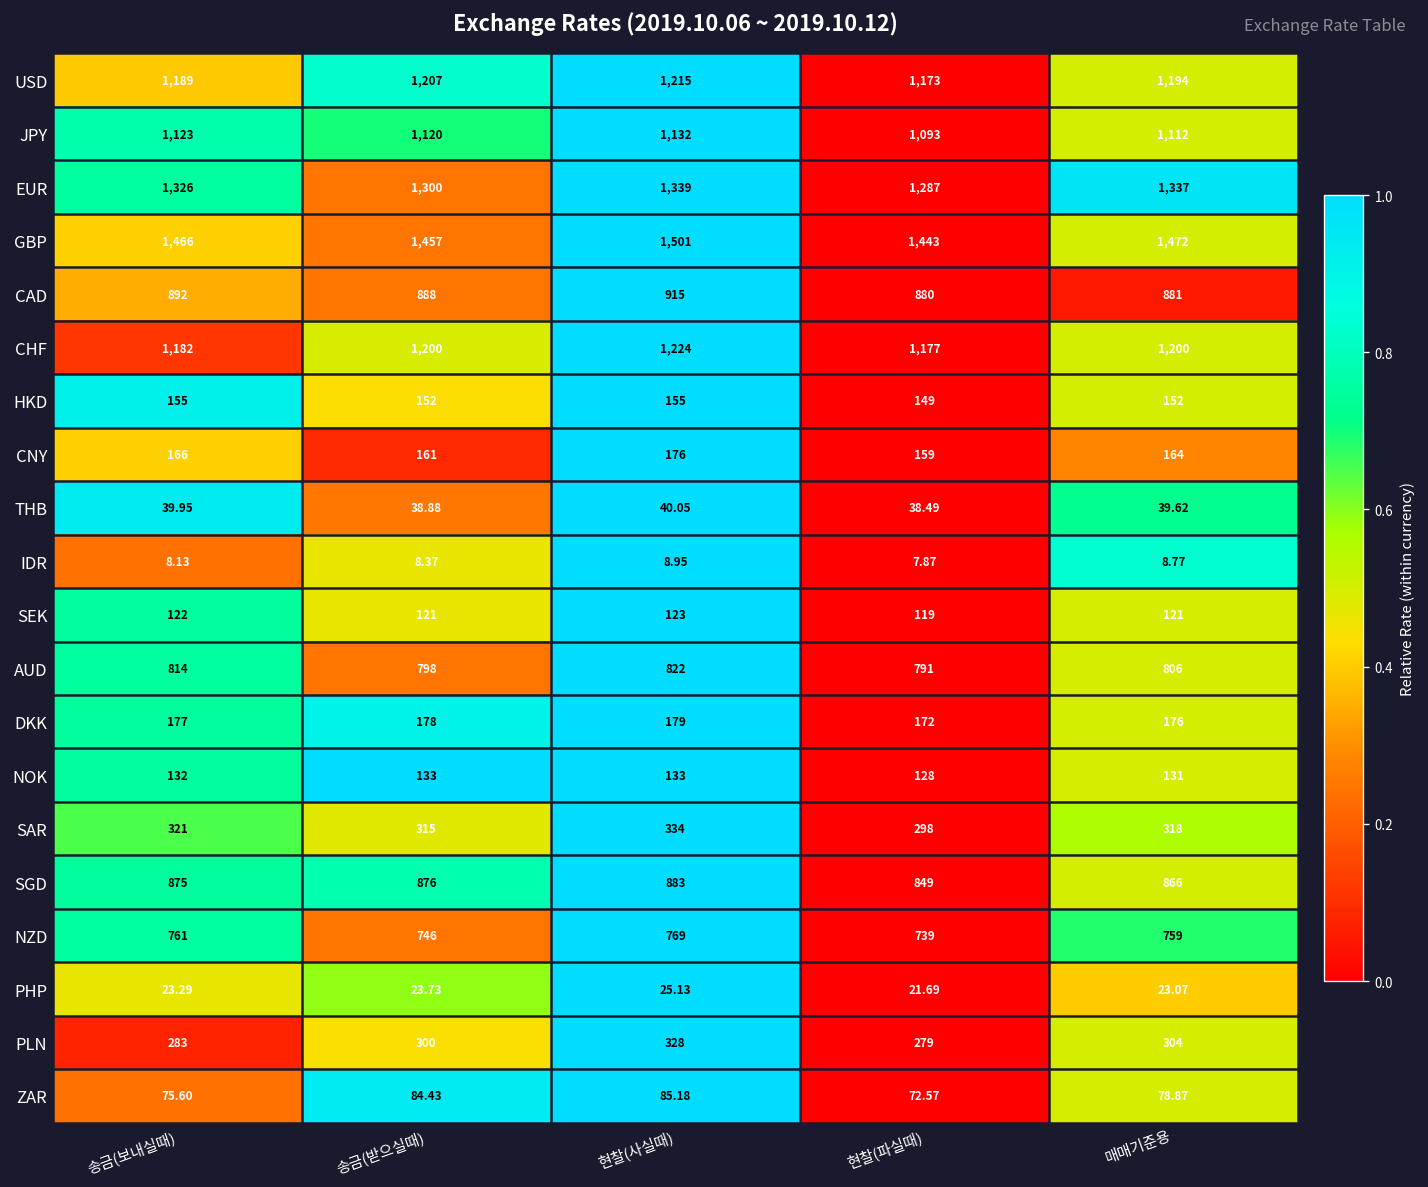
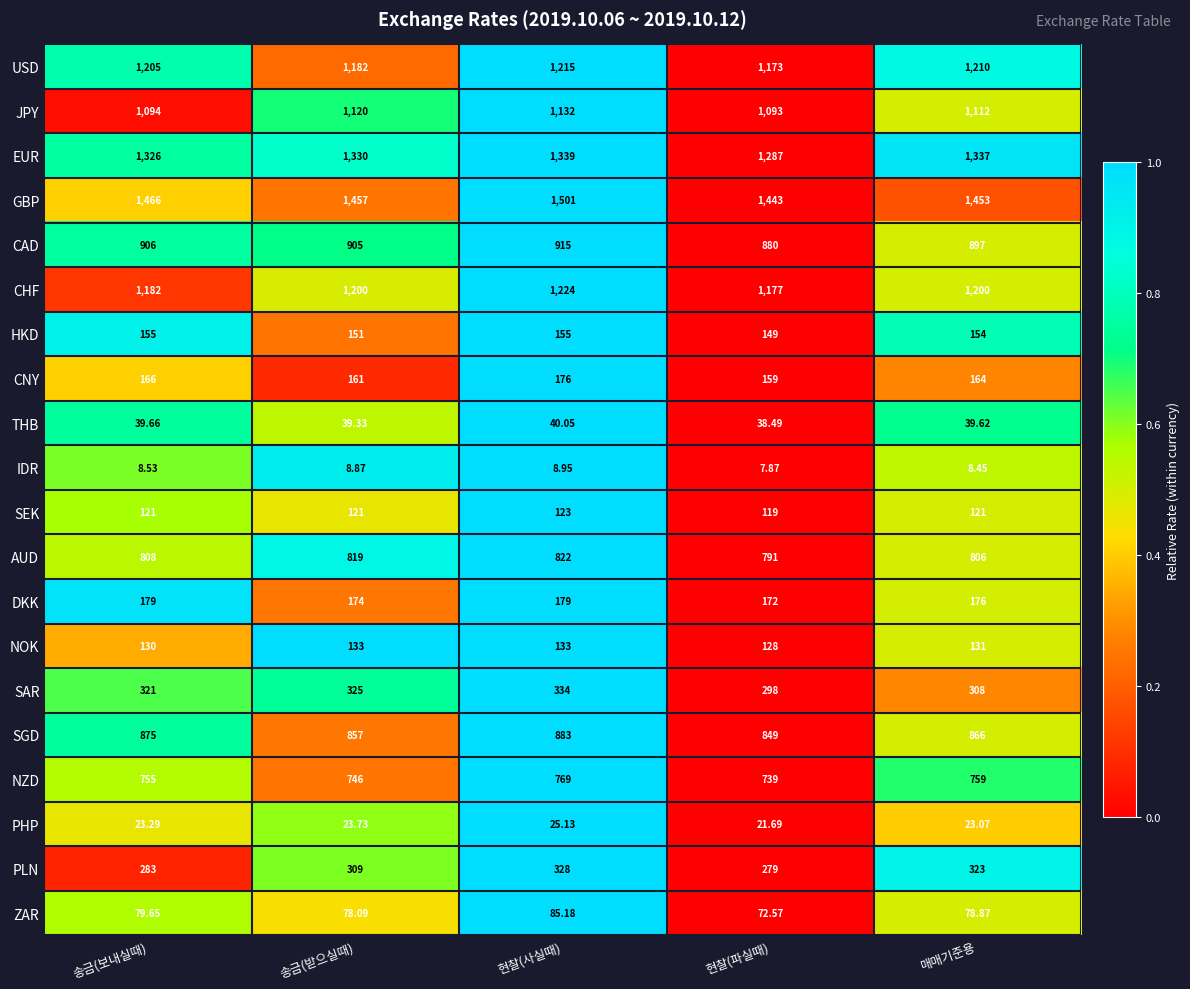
USD, 송금(보내실때): 1,189 -> 1,205
USD, 송금(받으실때): 1,207 -> 1,182
USD, 매매기준용: 1,194 -> 1,210
JPY, 송금(보내실때): 1,123 -> 1,094
EUR, 송금(받으실때): 1,300 -> 1,330
GBP, 매매기준용: 1,472 -> 1,453
CAD, 송금(보내실때): 892 -> 906
CAD, 송금(받으실때): 888 -> 905
CAD, 매매기준용: 881 -> 897
HKD, 송금(받으실때): 152 -> 151
HKD, 매매기준용: 152 -> 154
THB, 송금(보내실때): 39.95 -> 39.66
THB, 송금(받으실때): 38.88 -> 39.33
IDR, 송금(보내실때): 8.13 -> 8.53
IDR, 송금(받으실때): 8.37 -> 8.87
IDR, 매매기준용: 8.77 -> 8.45
SEK, 송금(보내실때): 122 -> 121
AUD, 송금(보내실때): 814 -> 808
AUD, 송금(받으실때): 798 -> 819
DKK, 송금(보내실때): 177 -> 179
DKK, 송금(받으실때): 178 -> 174
NOK, 송금(보내실때): 132 -> 130
SAR, 송금(받으실때): 315 -> 325
SAR, 매매기준용: 318 -> 308
SGD, 송금(받으실때): 876 -> 857
NZD, 송금(보내실때): 761 -> 755
PLN, 송금(받으실때): 300 -> 309
PLN, 매매기준용: 304 -> 323
ZAR, 송금(보내실때): 75.60 -> 79.65
ZAR, 송금(받으실때): 84.43 -> 78.09
